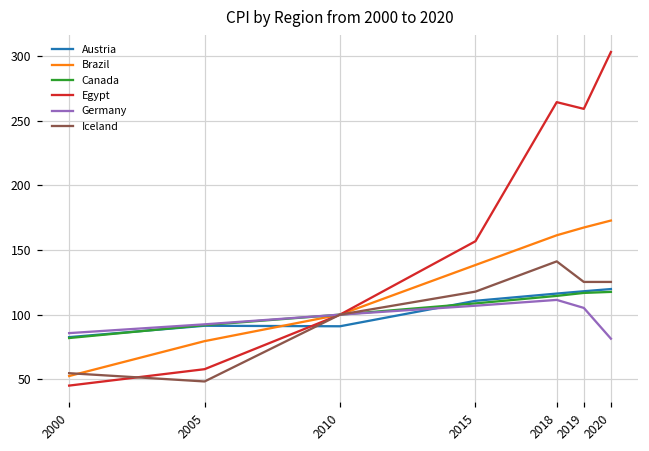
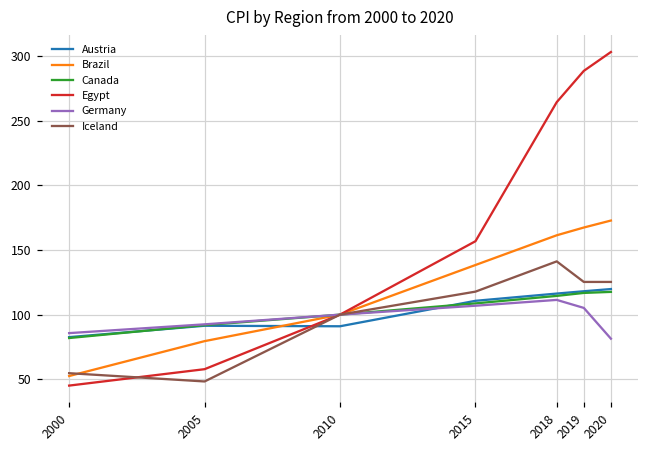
Egypt, 2019: 259 -> 289
